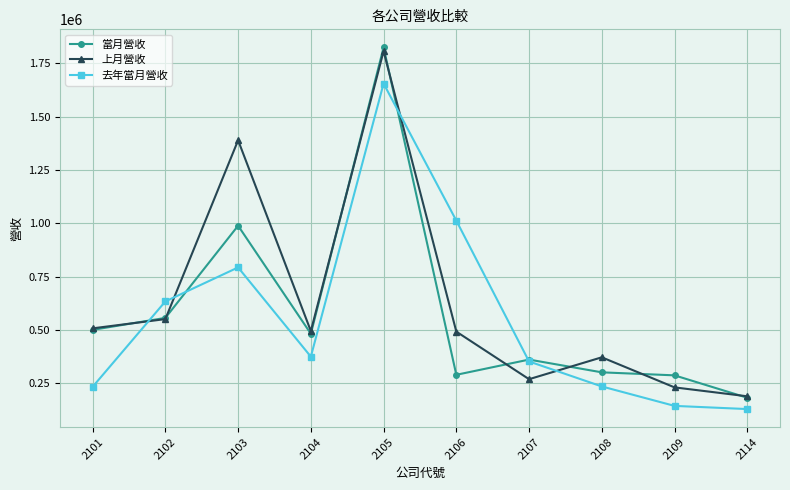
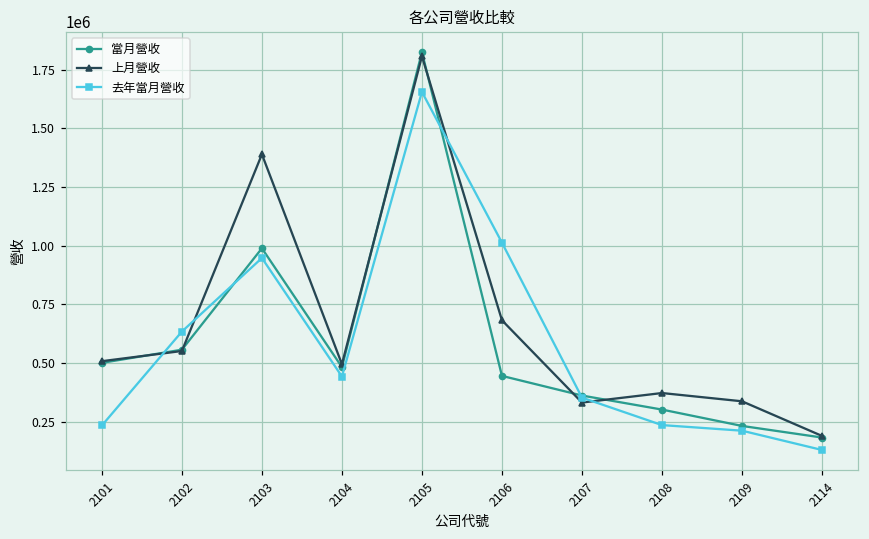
去年當月營收, 2103: 790000 -> 950000
去年當月營收, 2104: 380000 -> 440000
當月營收, 2106: 290000 -> 450000
上月營收, 2106: 490000 -> 680000
上月營收, 2107: 270000 -> 330000
當月營收, 2109: 290000 -> 230000
上月營收, 2109: 230000 -> 340000
去年當月營收, 2109: 140000 -> 210000
